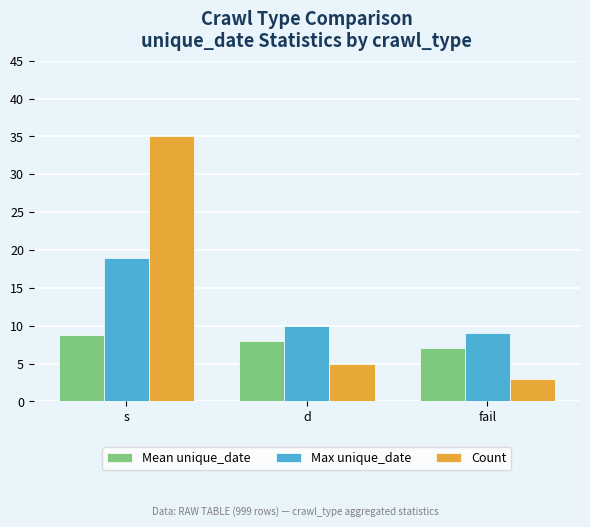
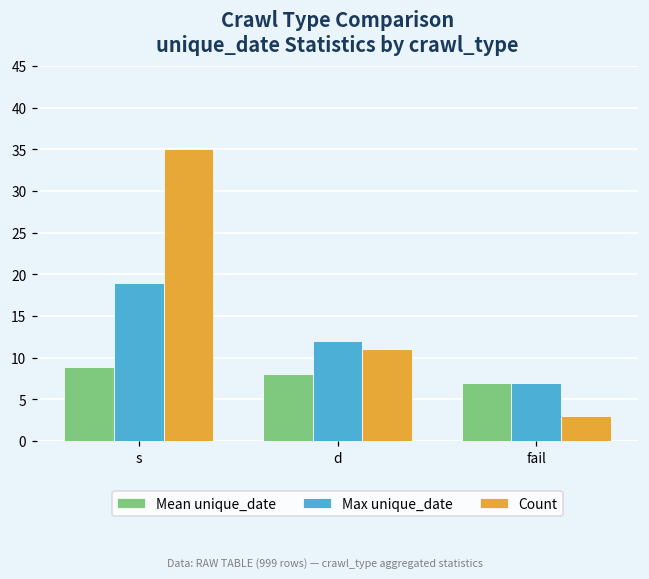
Max unique_date, d: 10 -> 12
Count, d: 5 -> 11
Max unique_date, fail: 9 -> 7
